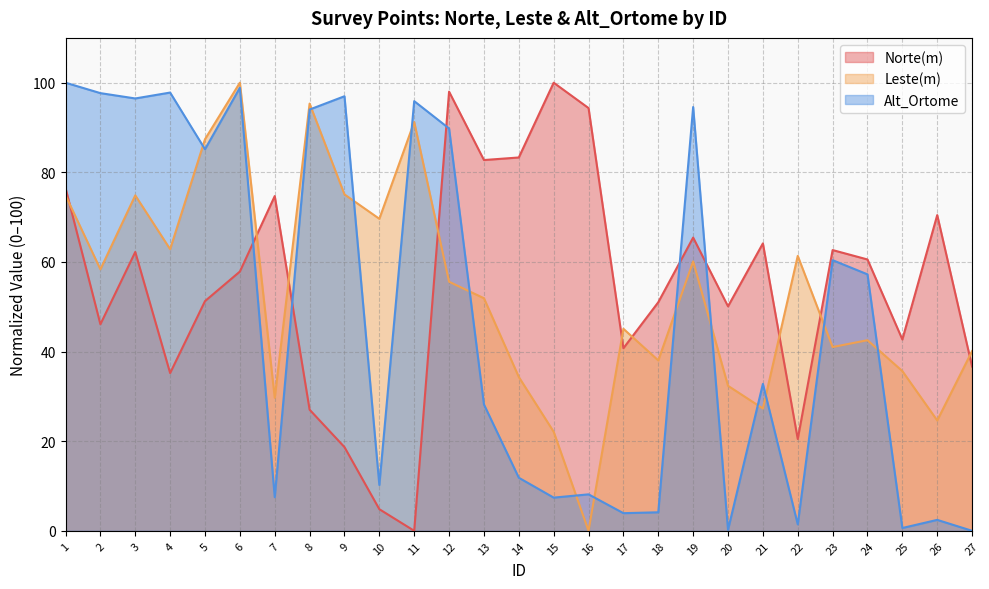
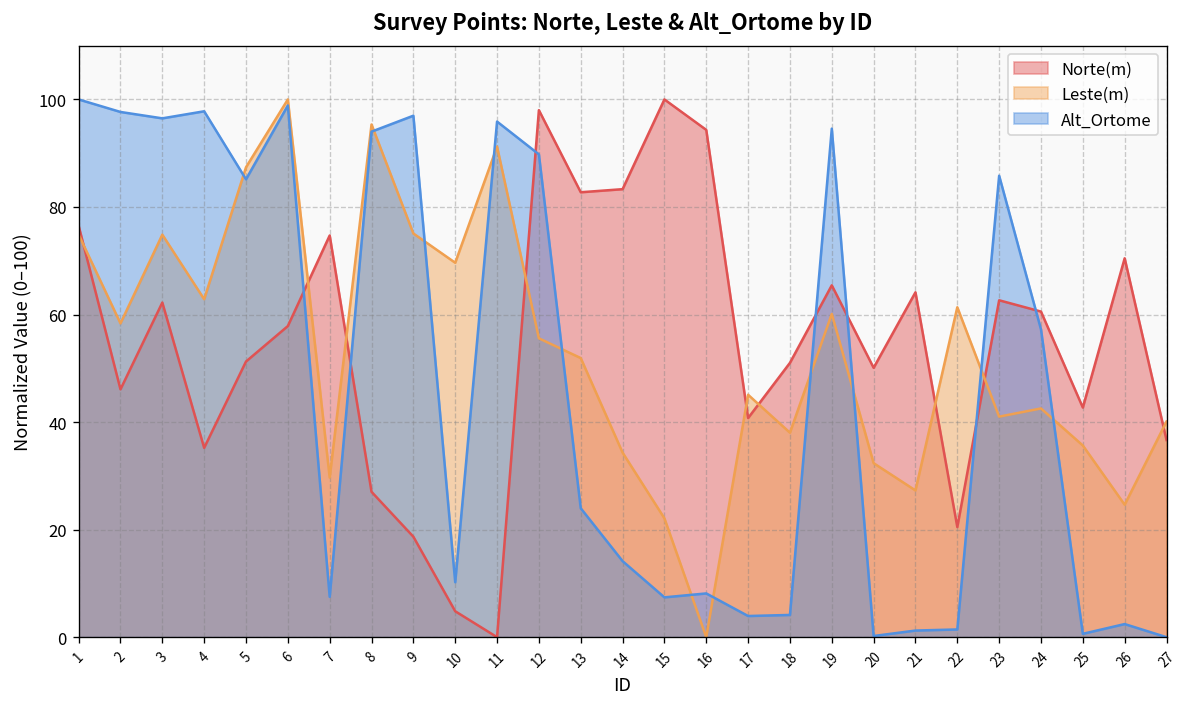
Alt_Ortome, 13: 28 -> 24
Alt_Ortome, 14: 12 -> 14
Alt_Ortome, 21: 33 -> 1
Alt_Ortome, 23: 60 -> 86
